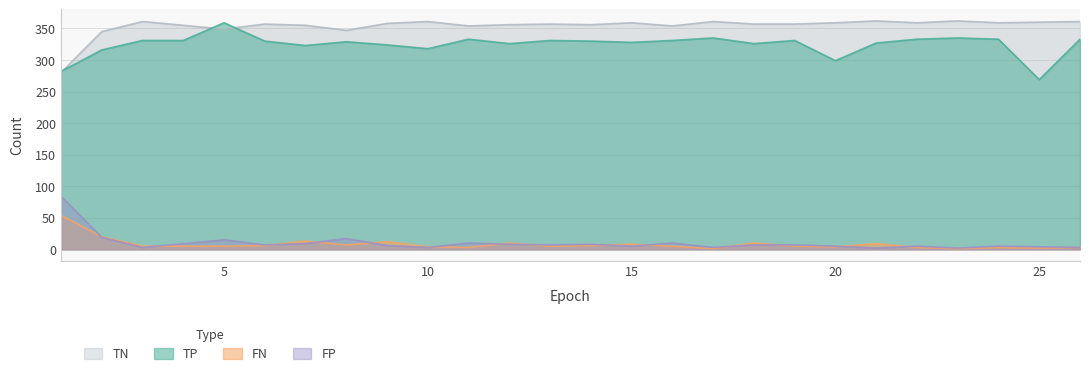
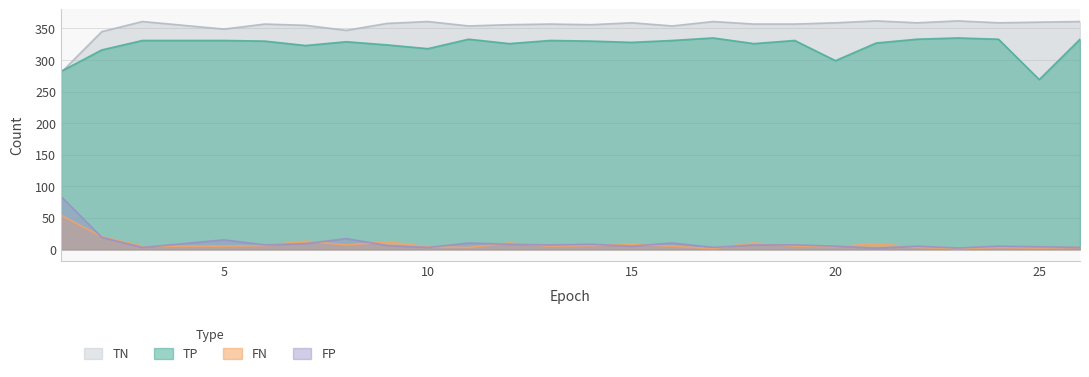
TP, 5: 360 -> 330
